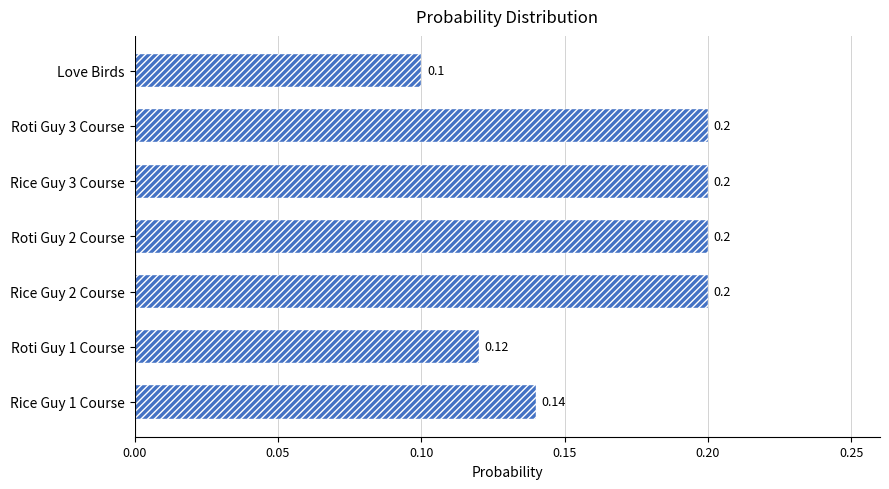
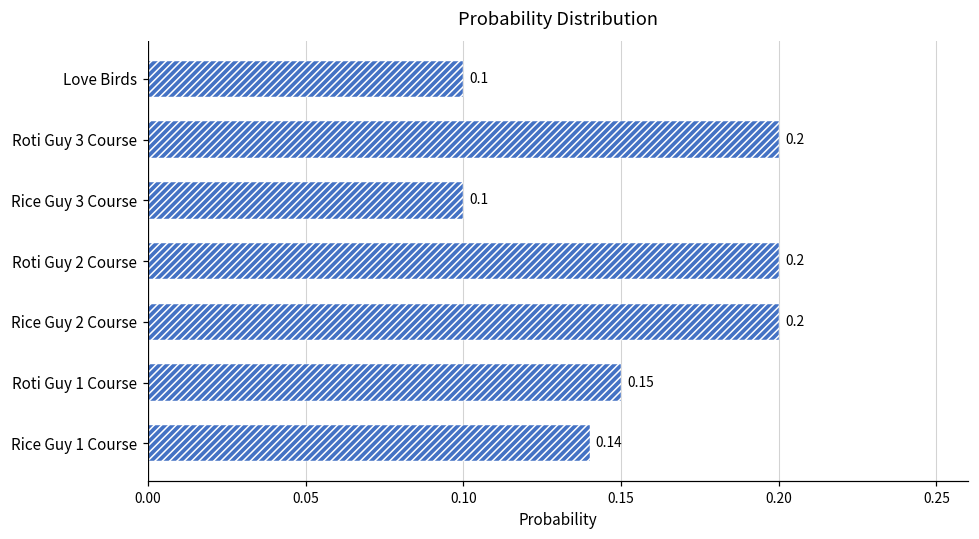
Rice Guy 3 Course: 0.2 -> 0.1
Roti Guy 1 Course: 0.12 -> 0.15
